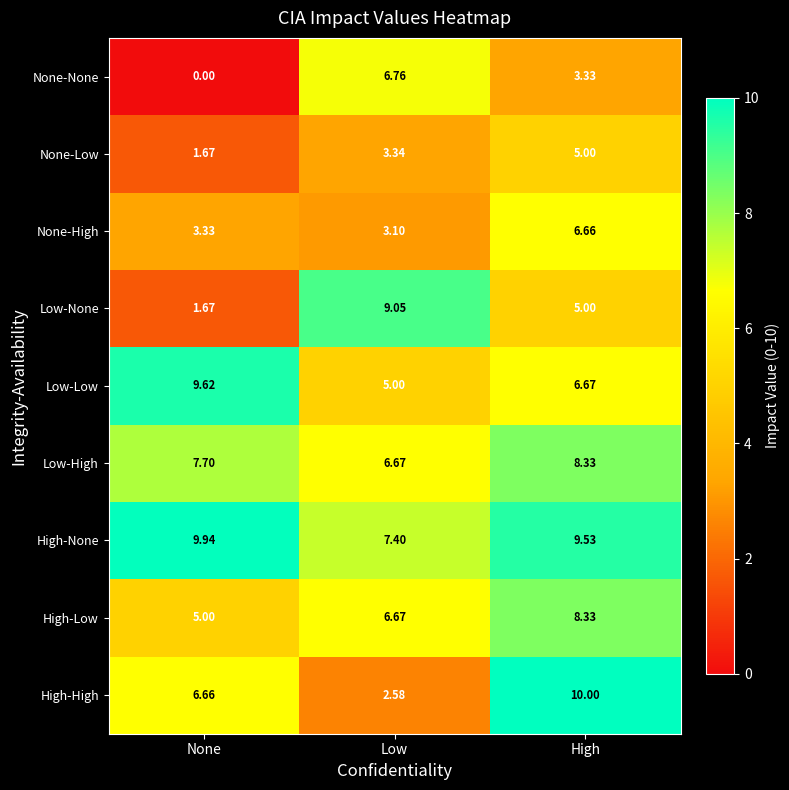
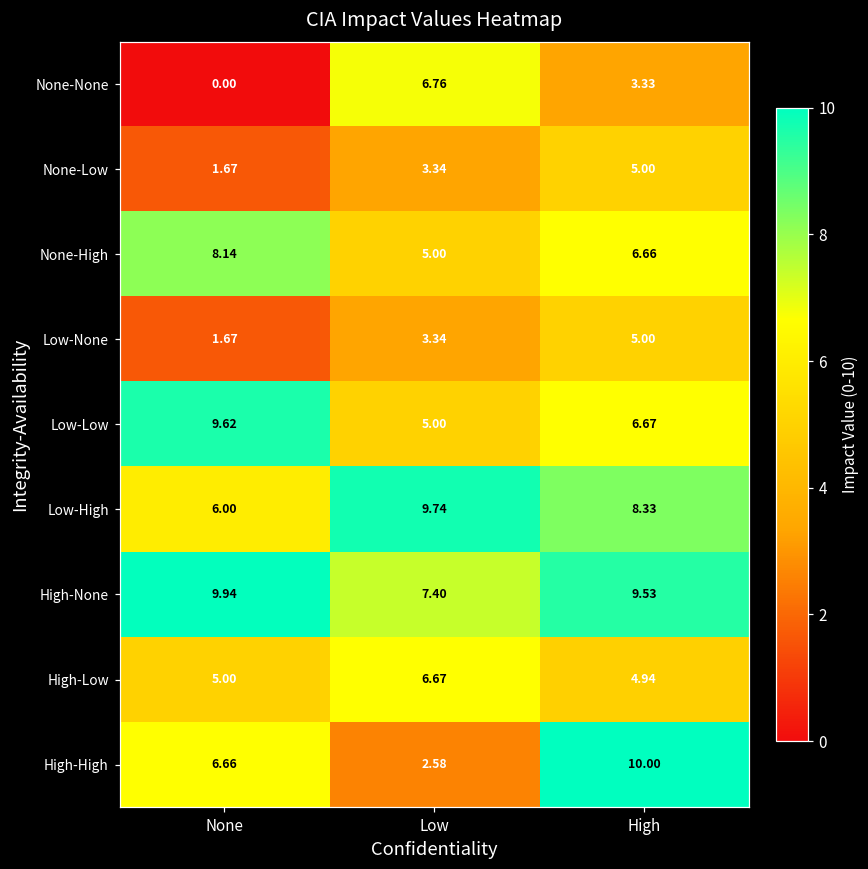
None-High, None: 3.33 -> 8.14
None-High, Low: 3.10 -> 5.00
Low-None, Low: 9.05 -> 3.34
Low-High, None: 7.70 -> 6.00
Low-High, Low: 6.67 -> 9.74
High-Low, High: 8.33 -> 4.94
